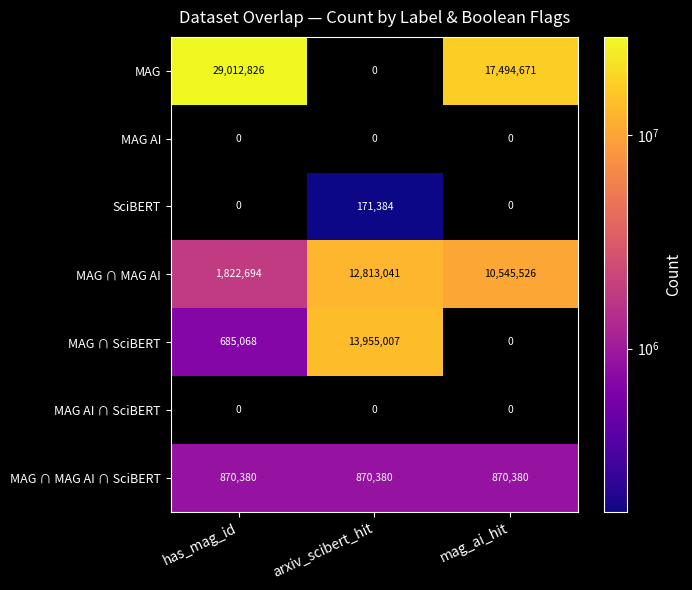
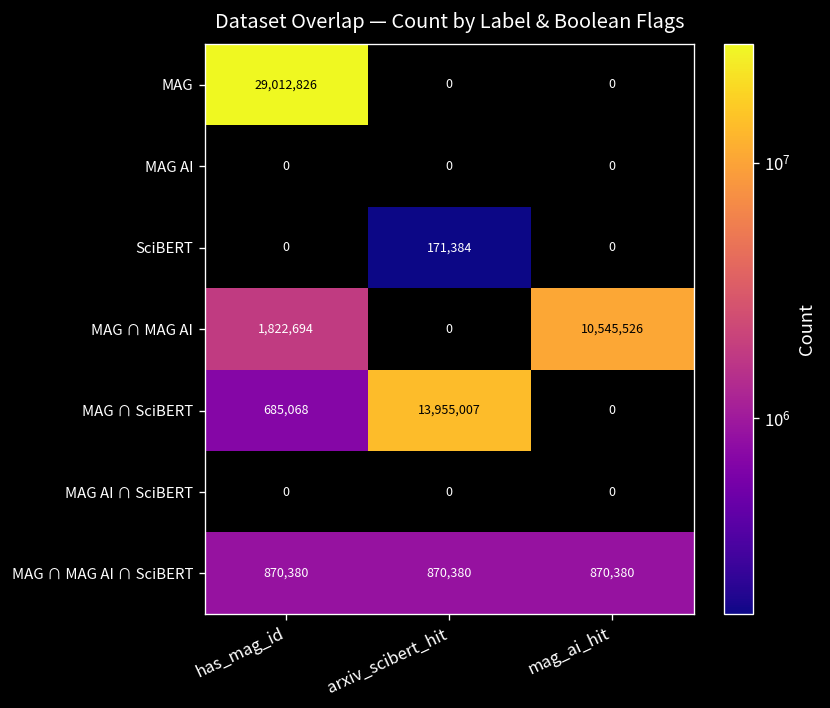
MAG, mag_ai_hit: 17,494,671 -> 0
MAG ∩ MAG AI, arxiv_scibert_hit: 12,813,041 -> 0
